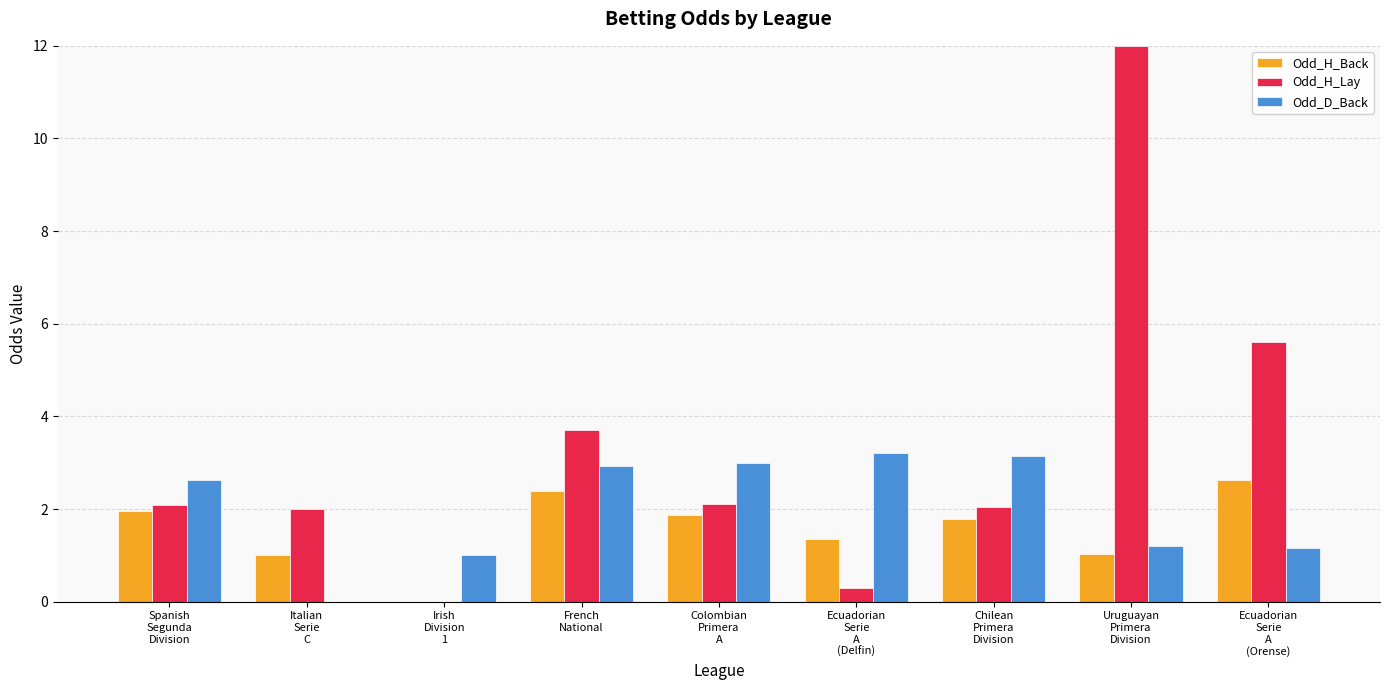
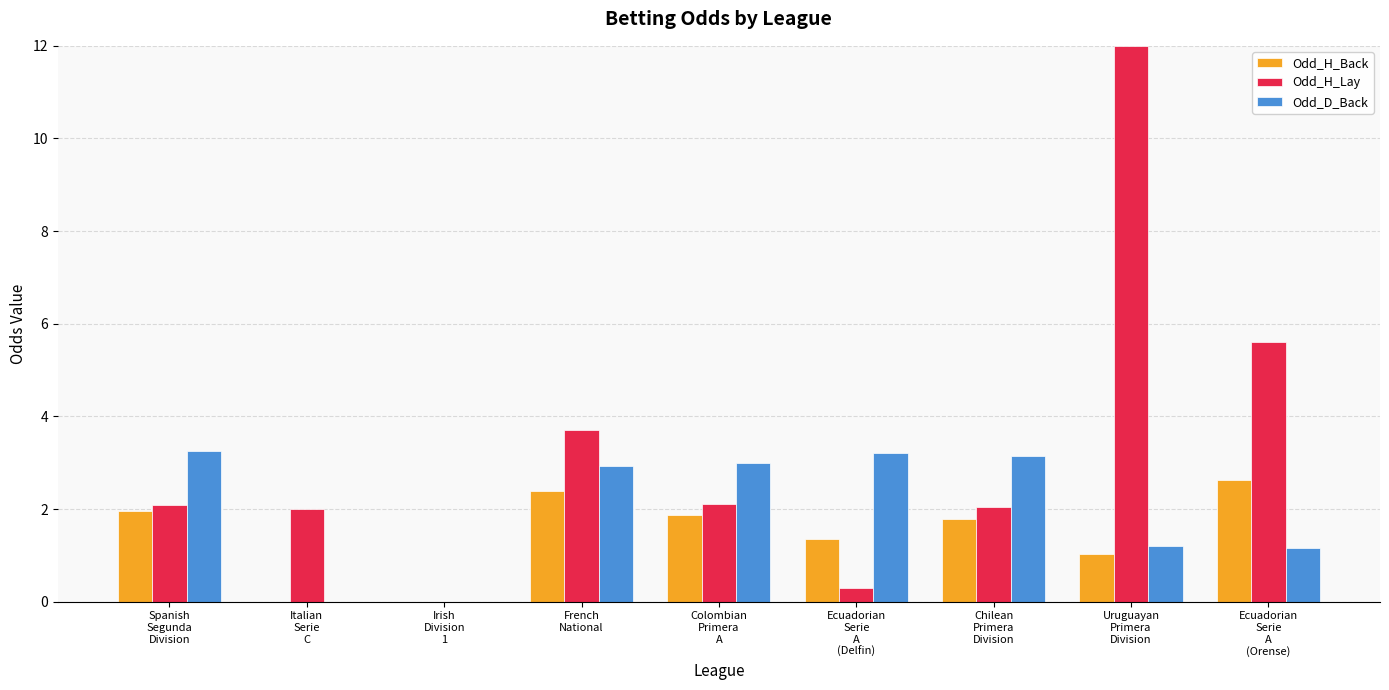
Odd_D_Back, Spanish Segunda Division: 2.6 -> 3.3
Odd_H_Back, Italian Serie C: 1 -> 0
Odd_D_Back, Irish Division 1: 1 -> 0
